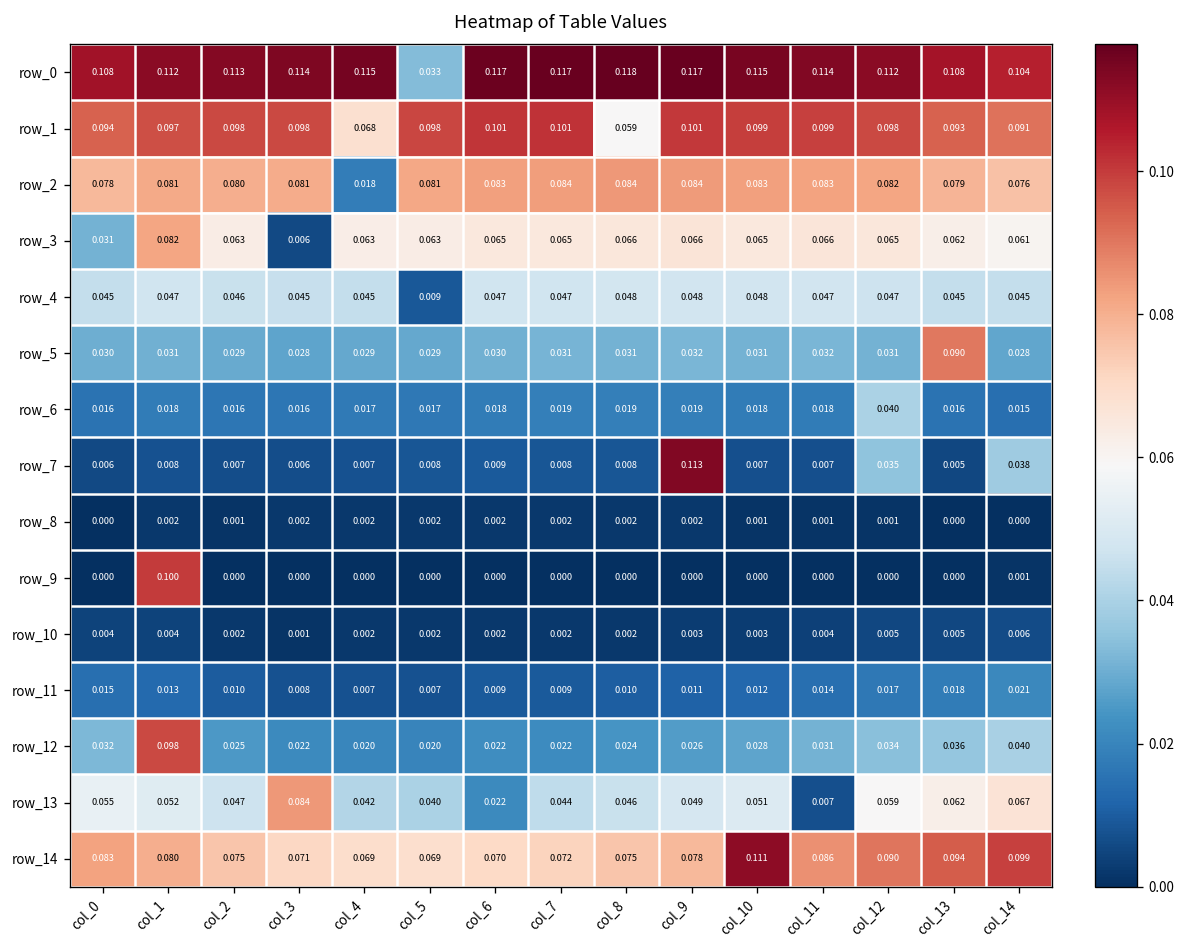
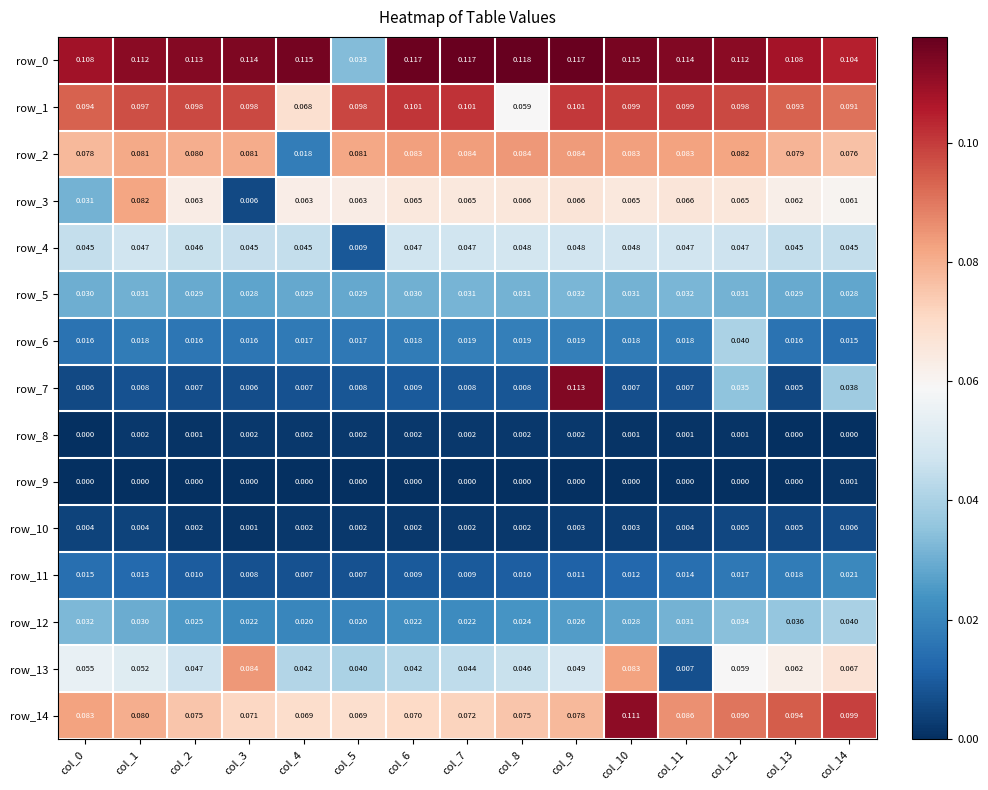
row_5, col_13: 0.090 -> 0.029
row_9, col_1: 0.100 -> 0.000
row_12, col_1: 0.098 -> 0.030
row_13, col_6: 0.022 -> 0.042
row_13, col_10: 0.051 -> 0.083
